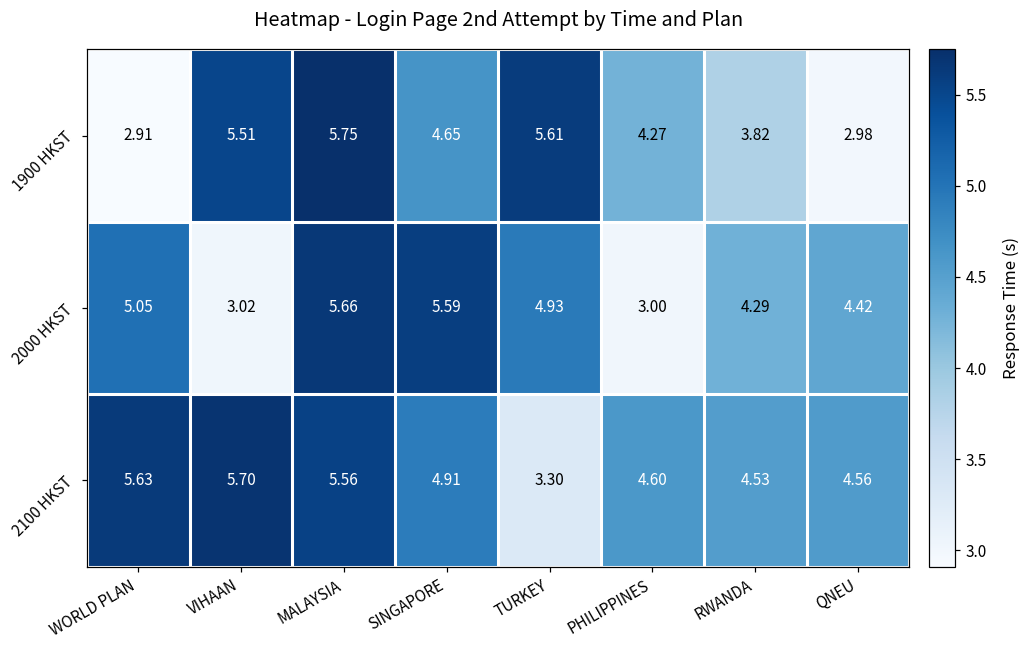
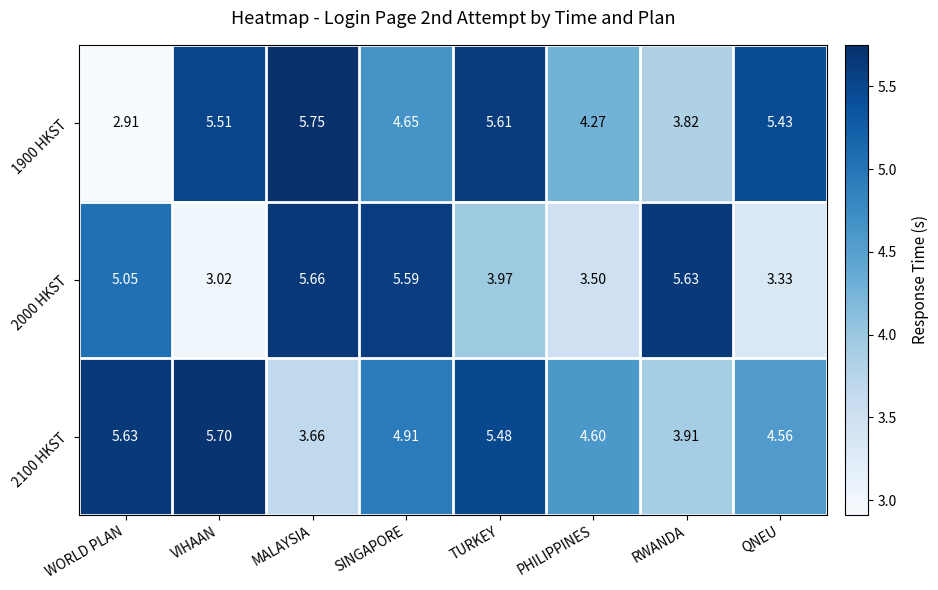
1900 HKST, QNEU: 2.98 -> 5.43
2000 HKST, TURKEY: 4.93 -> 3.97
2000 HKST, PHILIPPINES: 3.00 -> 3.50
2000 HKST, RWANDA: 4.29 -> 5.63
2000 HKST, QNEU: 4.42 -> 3.33
2100 HKST, MALAYSIA: 5.56 -> 3.66
2100 HKST, TURKEY: 3.30 -> 5.48
2100 HKST, RWANDA: 4.53 -> 3.91
